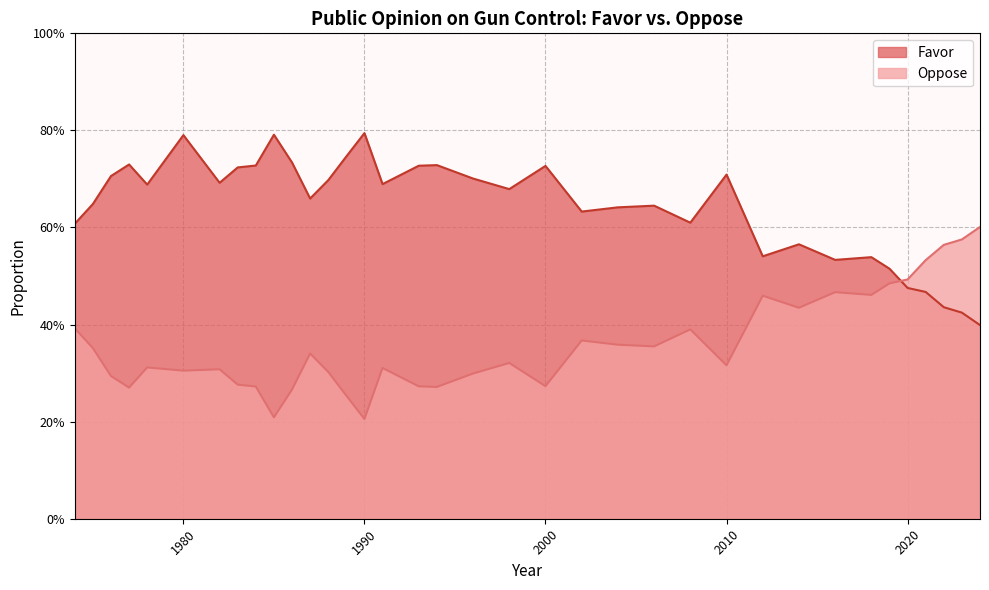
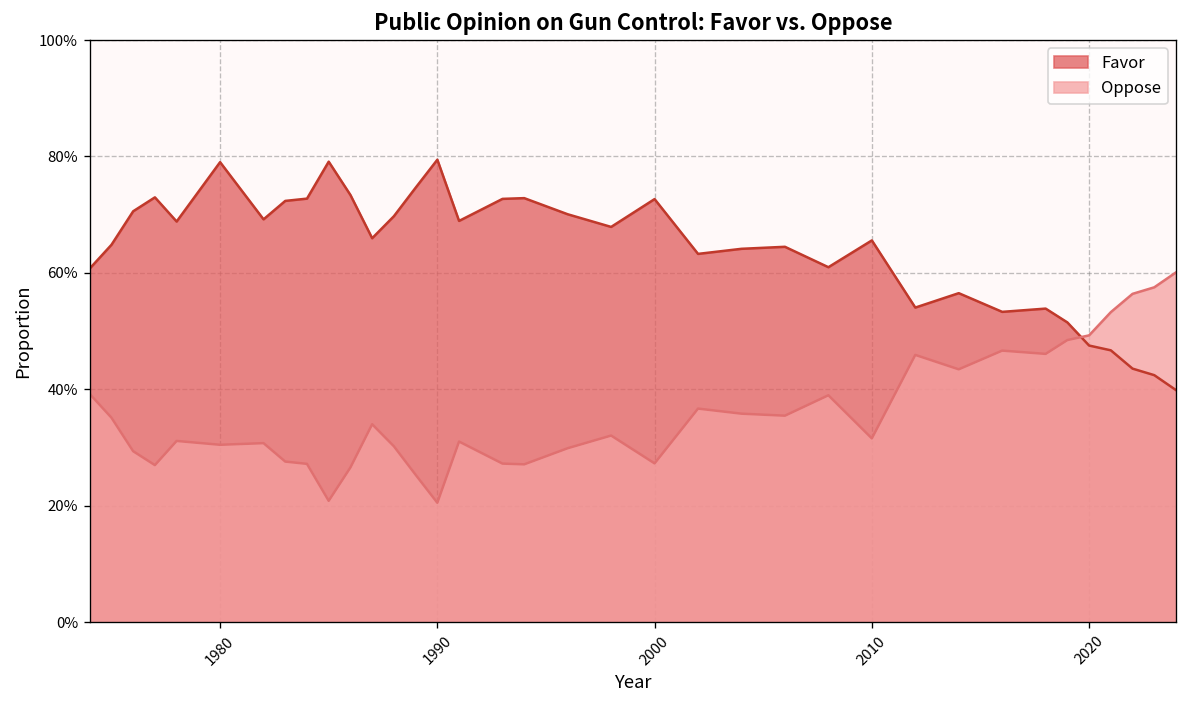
Favor, 2010: 71% -> 66%
